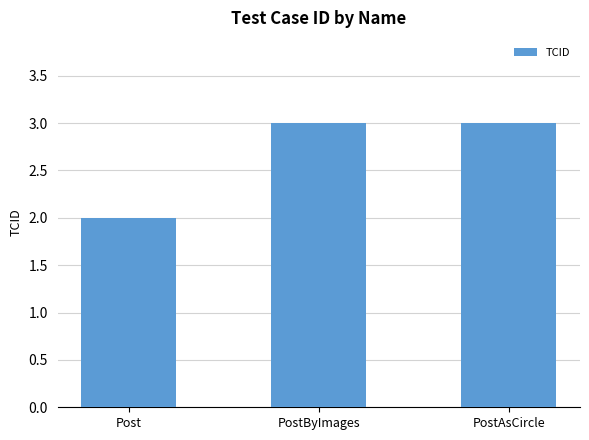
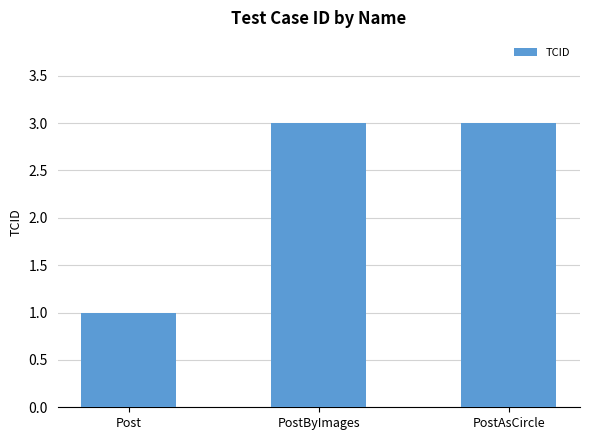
Post: 2 -> 1
